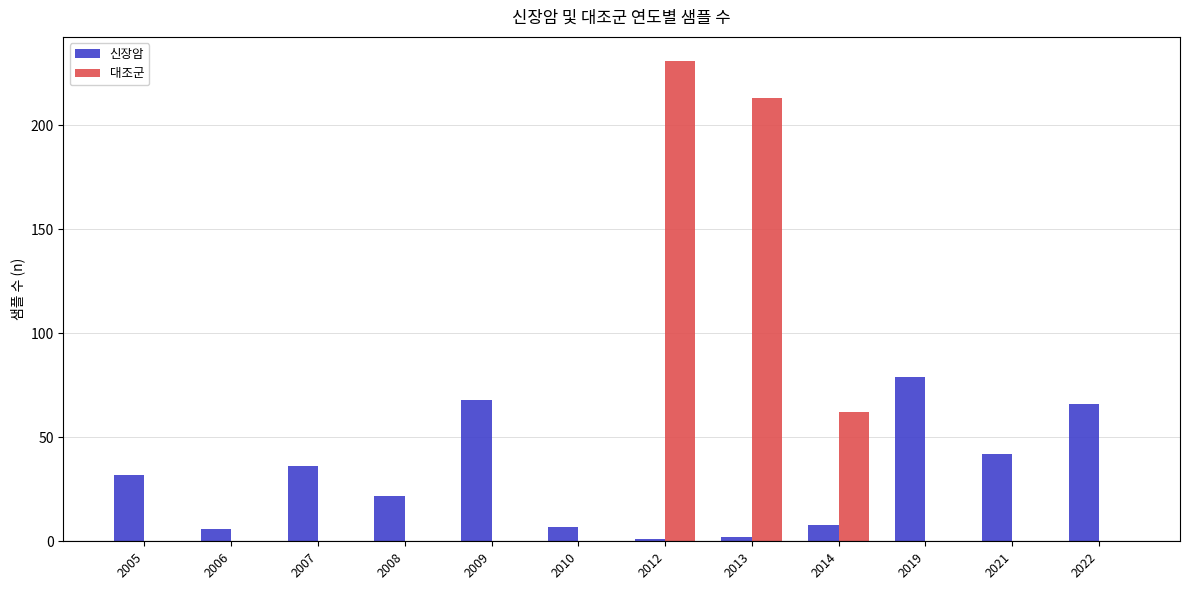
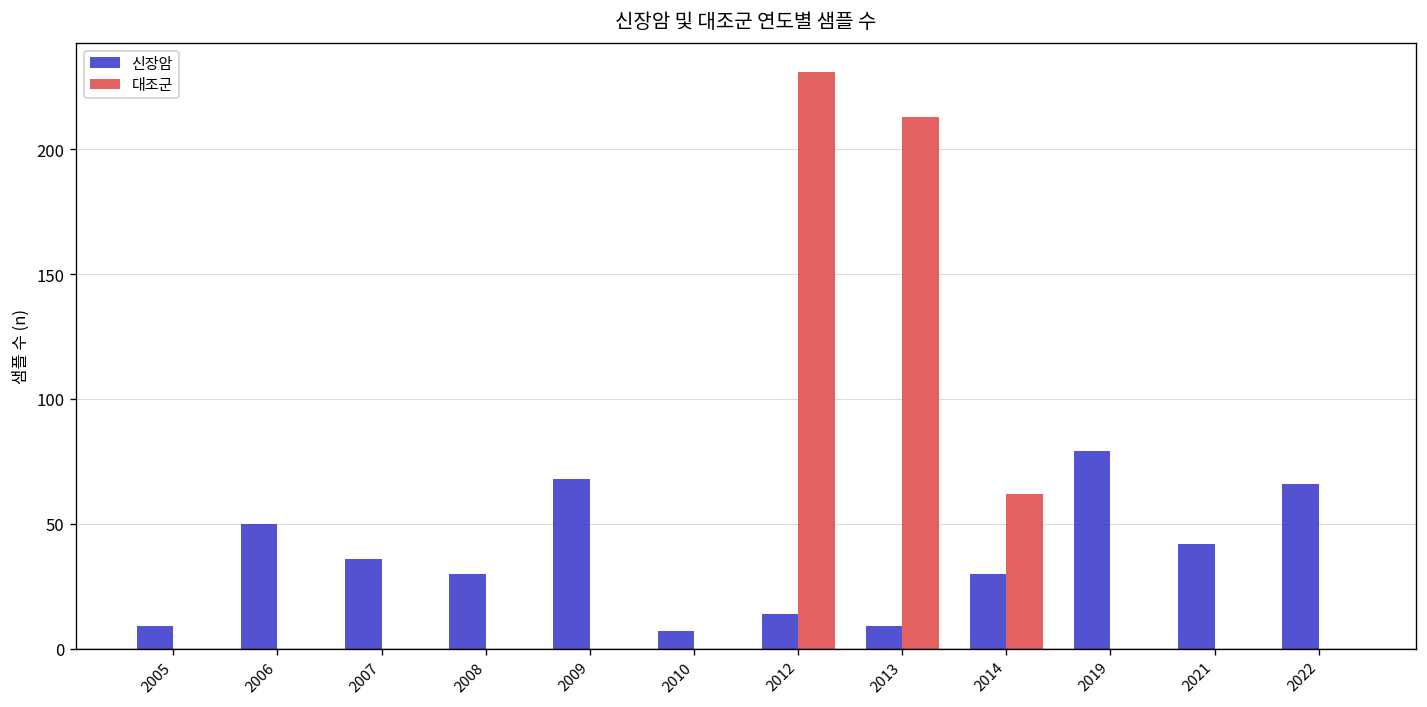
신장암, 2005: 32 -> 9
신장암, 2006: 6 -> 50
신장암, 2008: 22 -> 30
신장암, 2012: 1 -> 14
신장암, 2013: 2 -> 9
신장암, 2014: 8 -> 30
